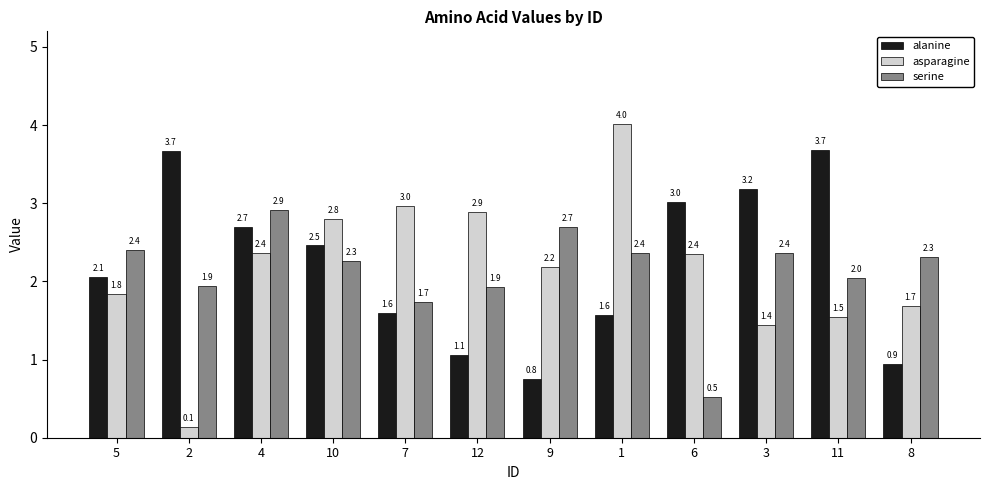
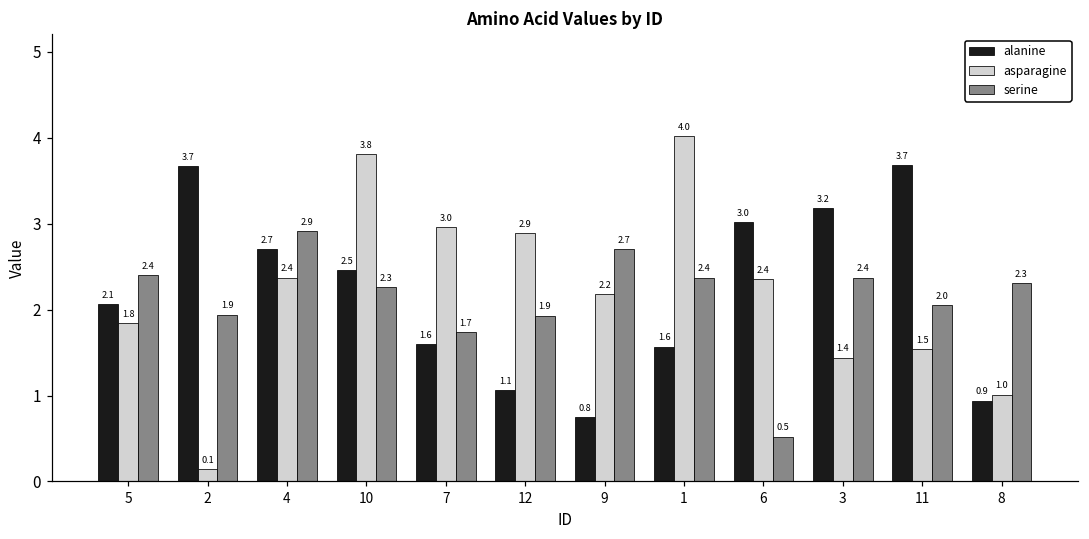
asparagine, 10: 2.8 -> 3.8
asparagine, 8: 1.7 -> 1.0
